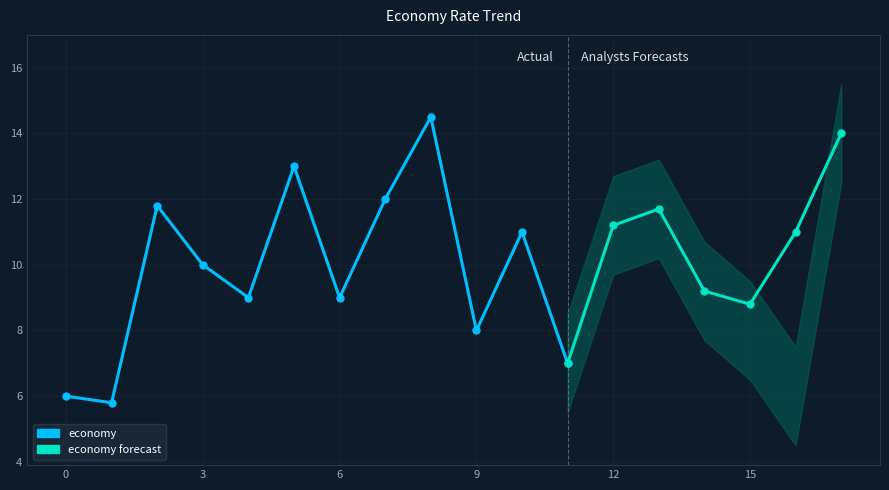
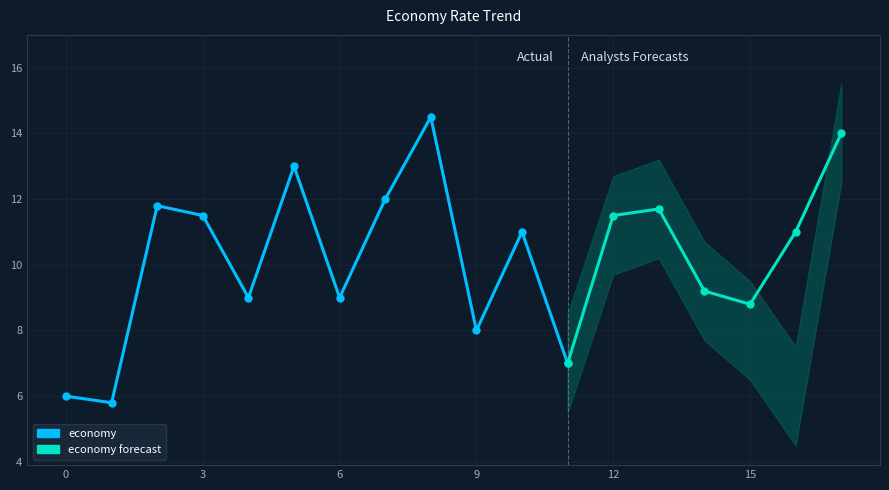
economy, 3: 10.0 -> 11.5
economy forecast, 12: 11.2 -> 11.5
